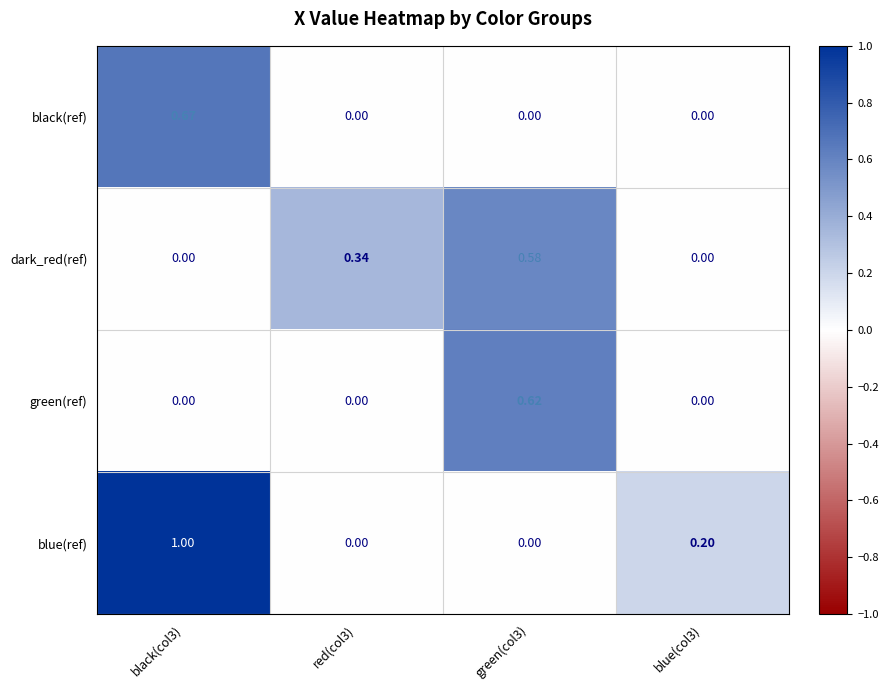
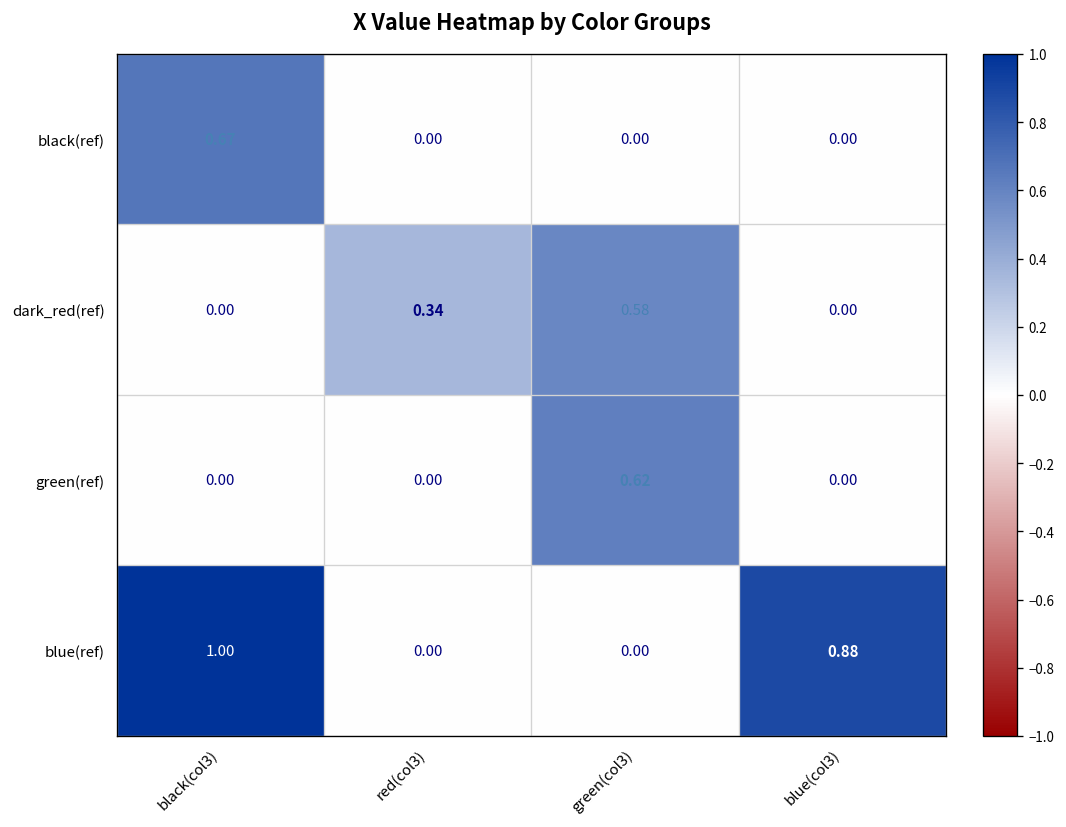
blue(ref), blue(col3): 0.20 -> 0.88
